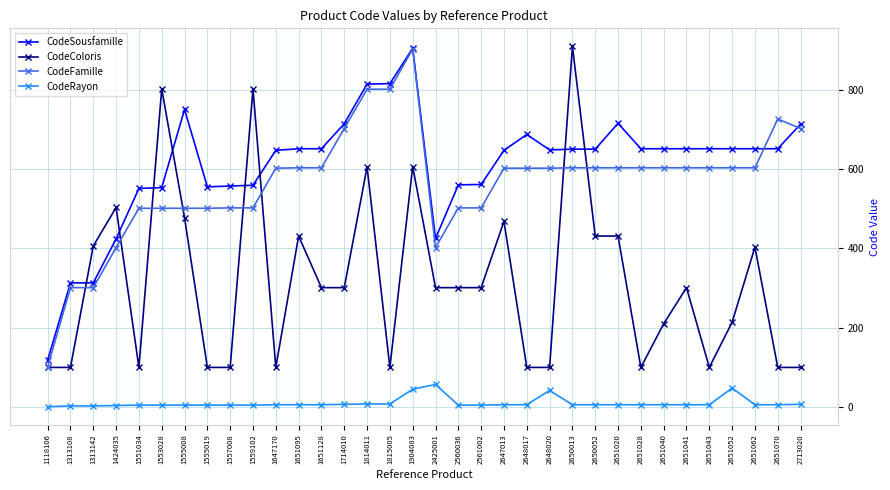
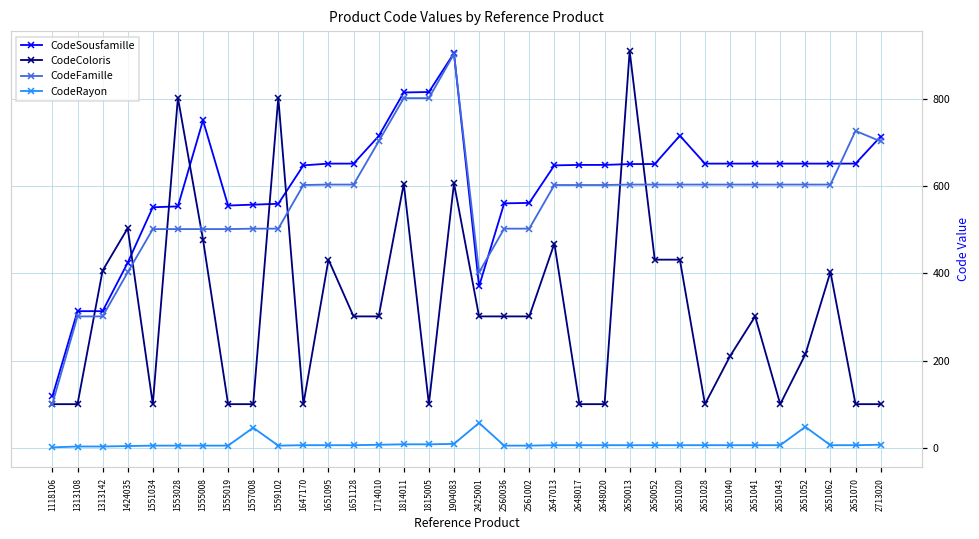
CodeRayon, 1557008: 10 -> 50
CodeRayon, 1904083: 50 -> 10
CodeSousfamille, 2425001: 430 -> 370
CodeSousfamille, 2648017: 690 -> 650
CodeRayon, 2648020: 40 -> 10
